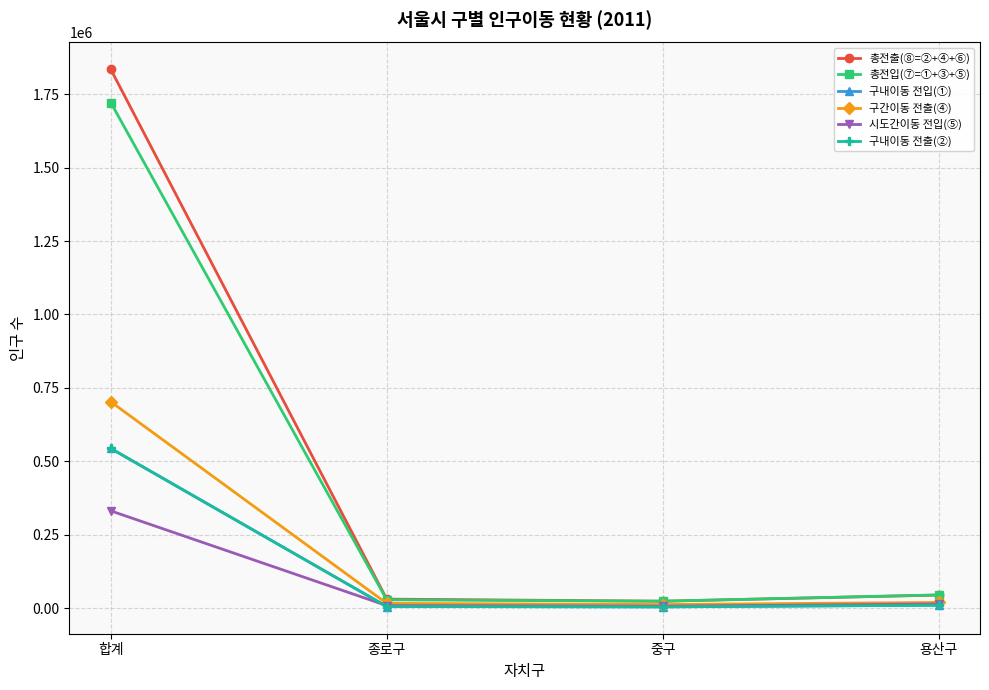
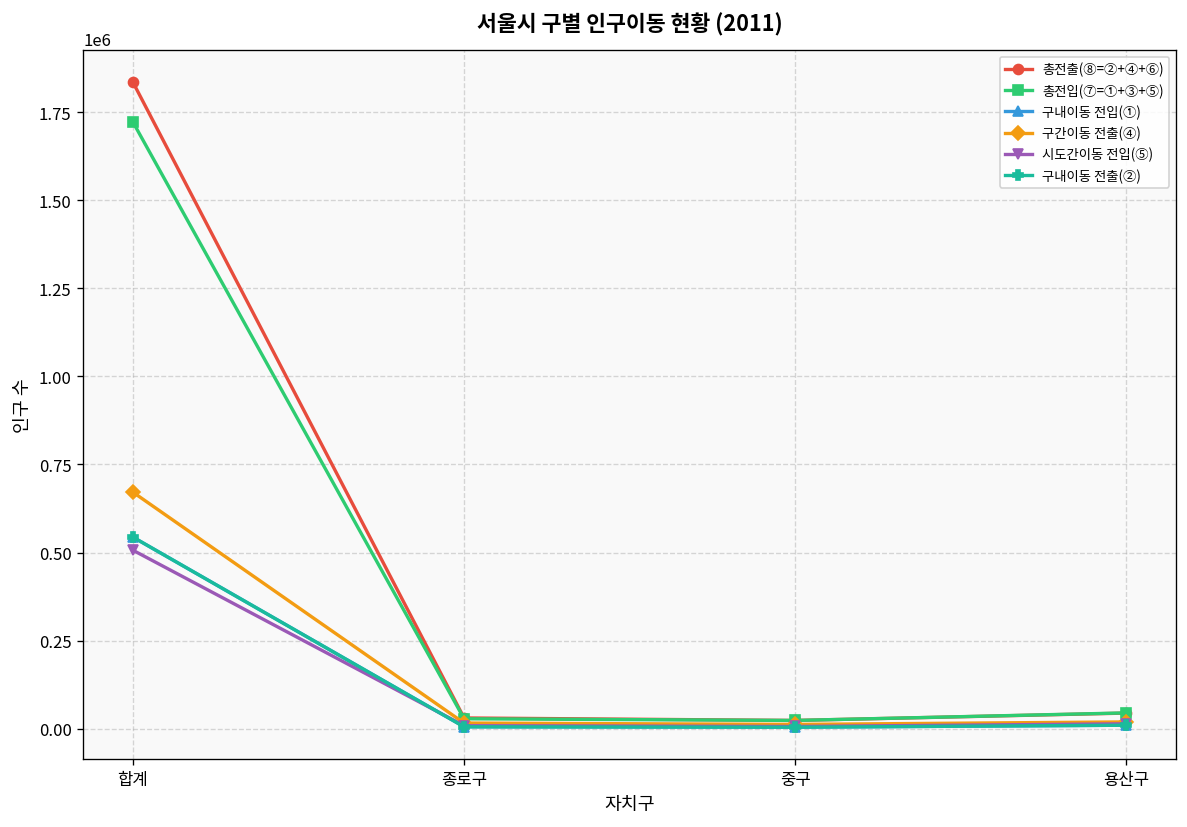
구간이동 전출(④), 합계: 700000 -> 670000
시도간이동 전입(⑤), 합계: 330000 -> 510000
